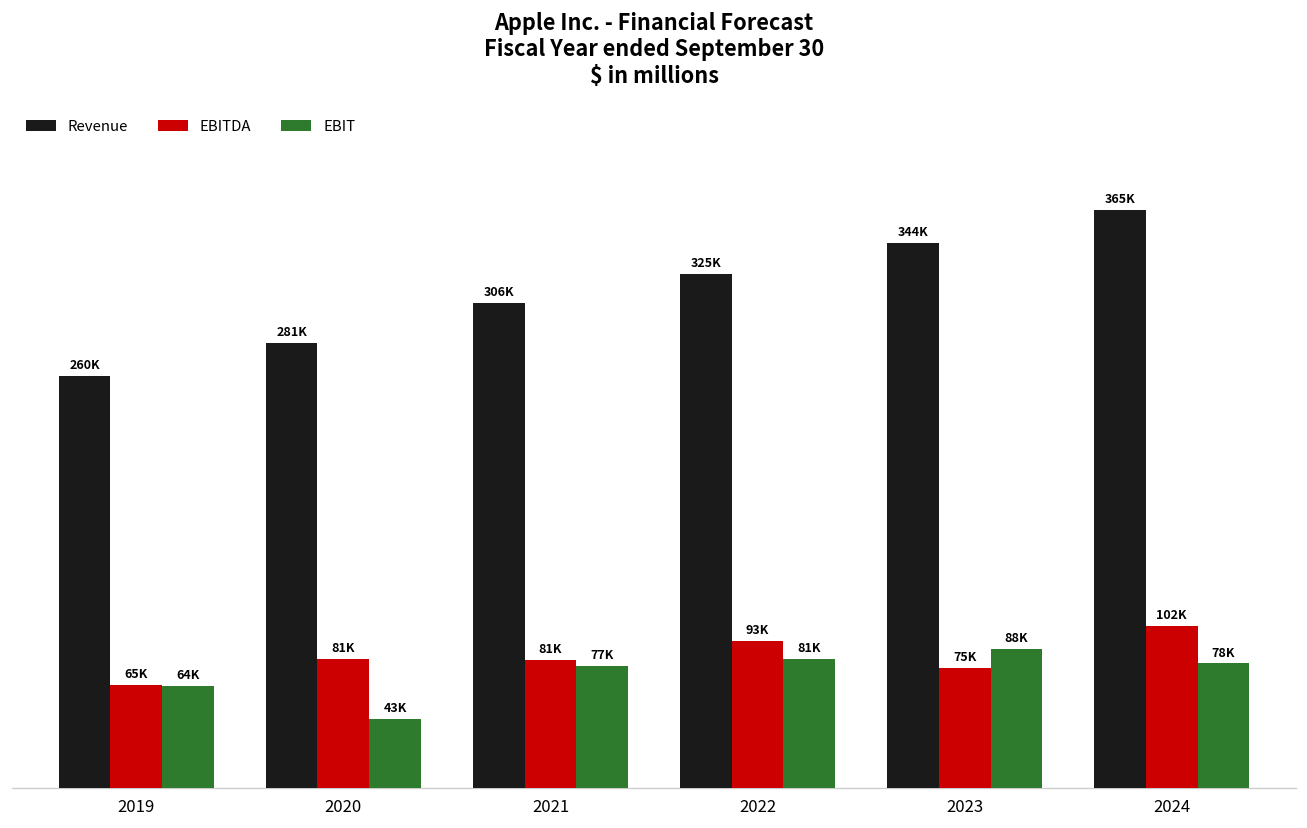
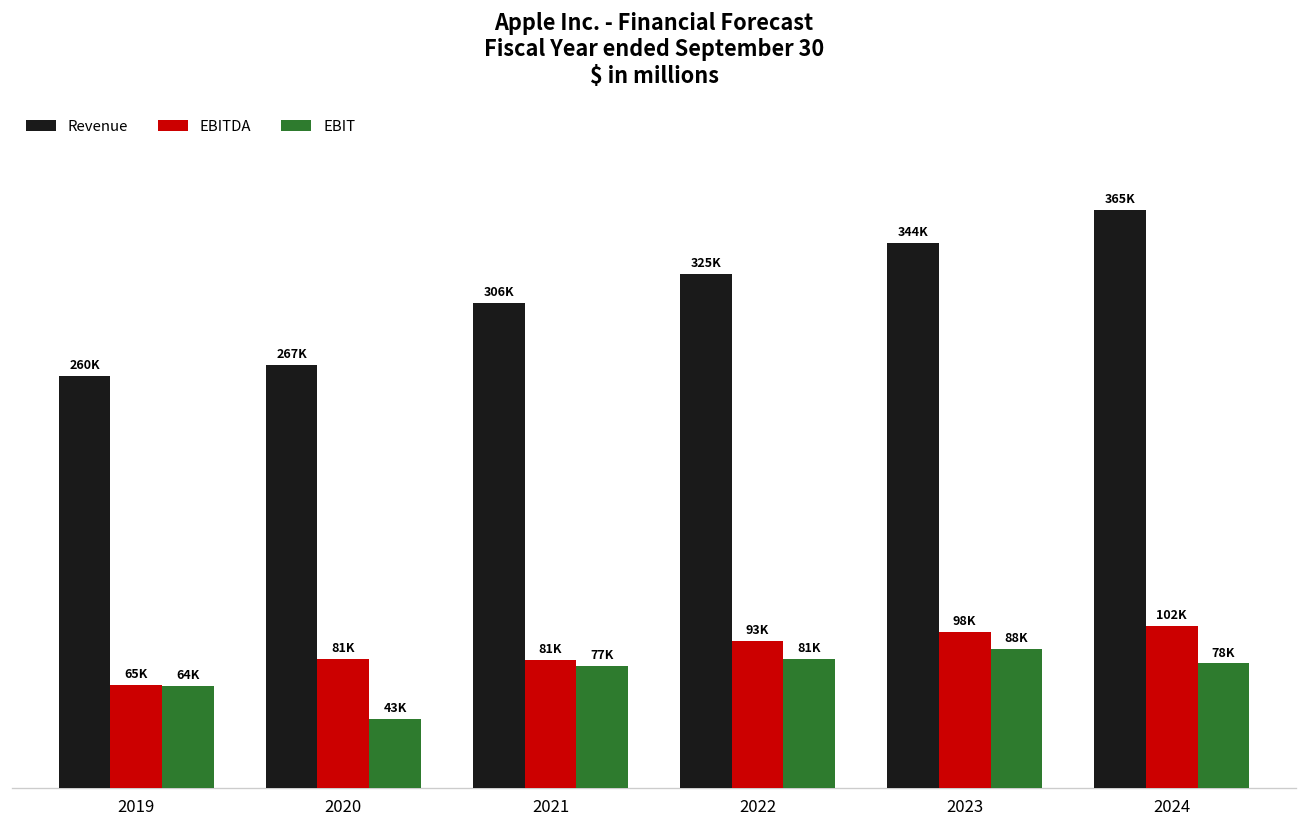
Revenue, 2020: 281K -> 267K
EBITDA, 2023: 75K -> 98K
